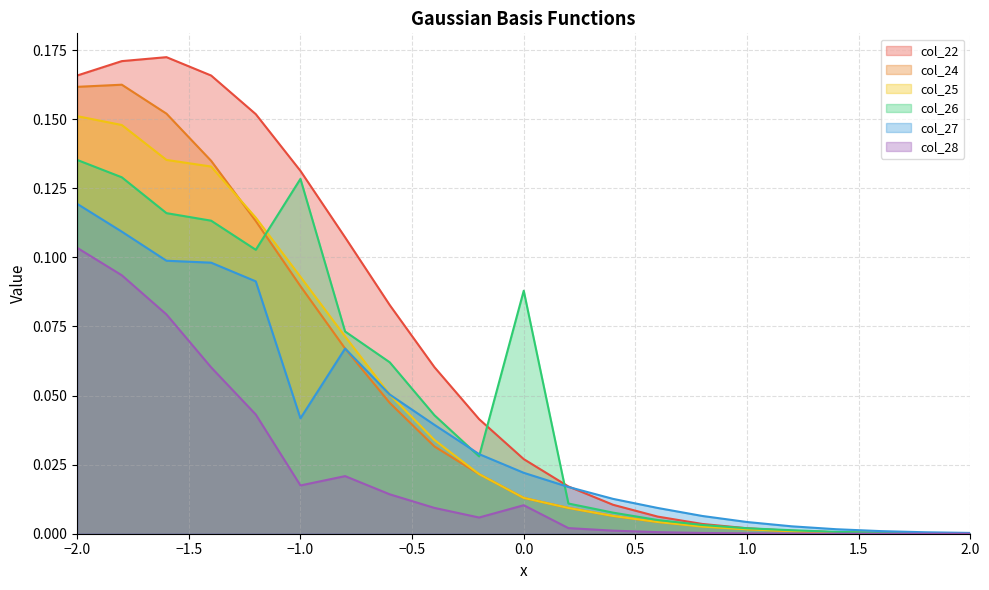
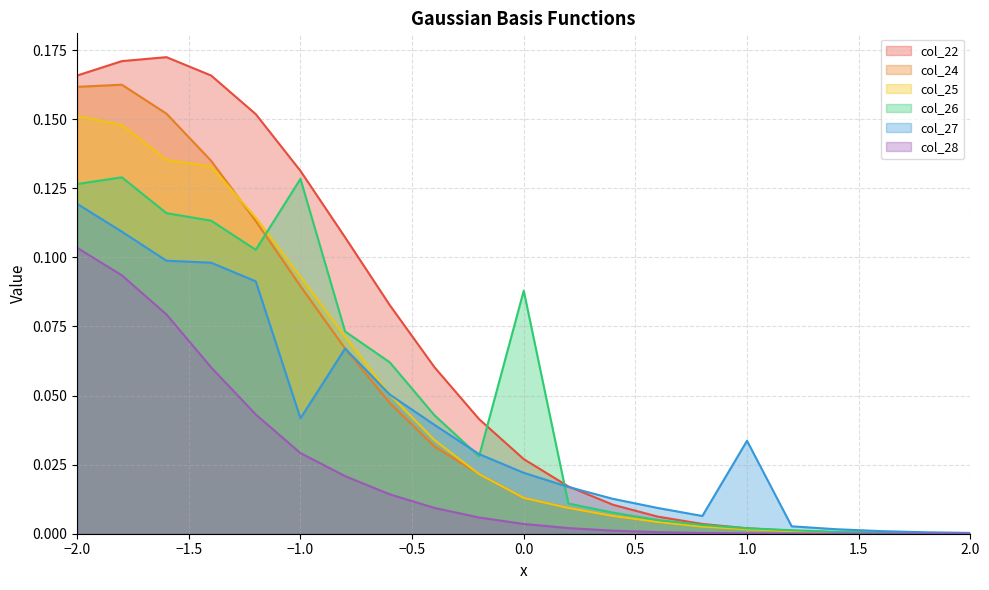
col_26, −2.0: 0.135 -> 0.127
col_28, −1.0: 0.017 -> 0.029
col_28, 0.0: 0.010 -> 0.004
col_27, 1.0: 0.004 -> 0.034
